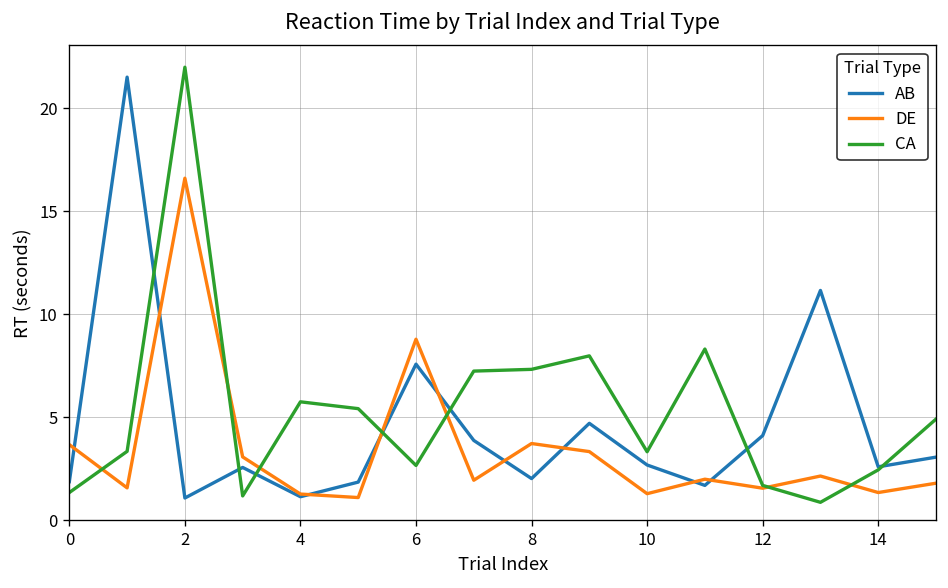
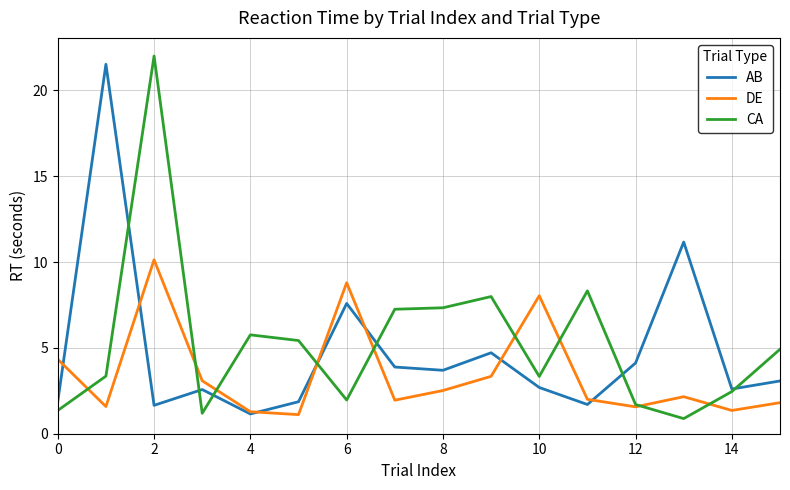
DE, 0: 3.7 -> 4.3
AB, 2: 1.1 -> 1.7
DE, 2: 16.6 -> 10.1
CA, 6: 2.7 -> 2.0
AB, 8: 2.0 -> 3.7
DE, 8: 3.7 -> 2.5
DE, 10: 1.3 -> 8.0
